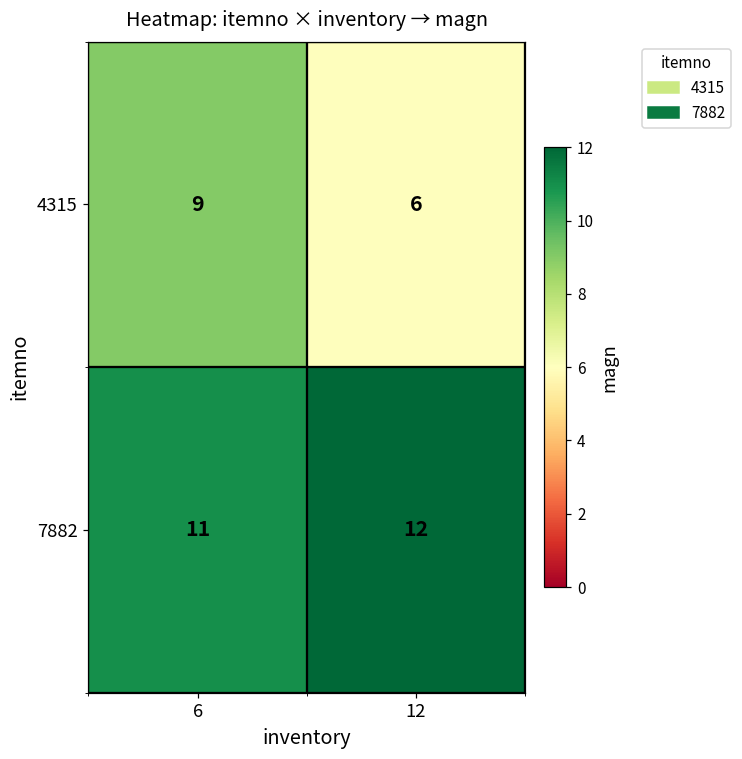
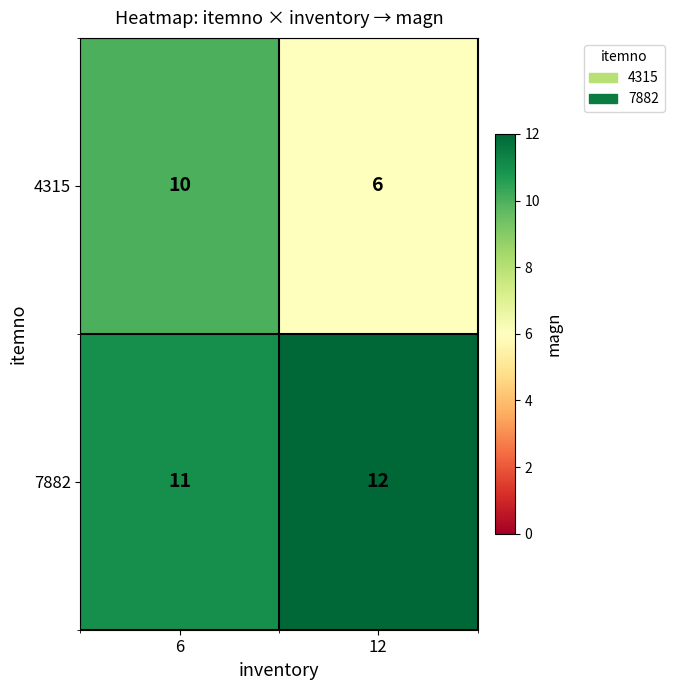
4315, 6: 9 -> 10
